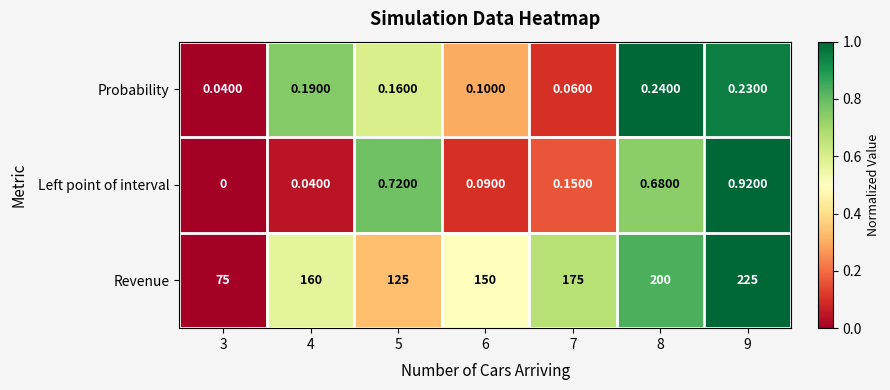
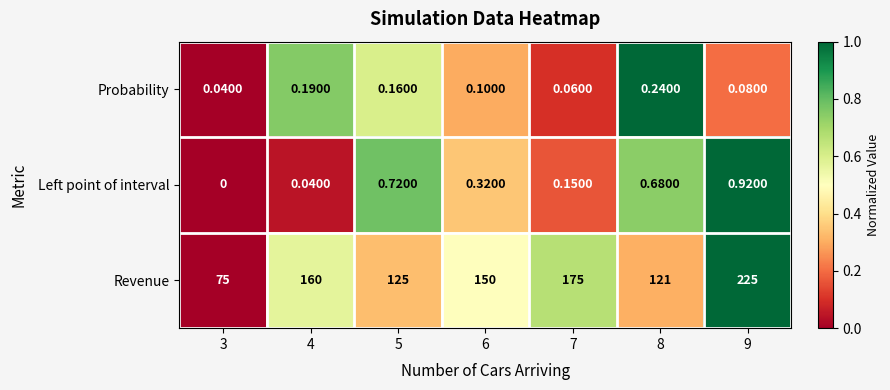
Probability, 9: 0.2300 -> 0.0800
Left point of interval, 6: 0.0900 -> 0.3200
Revenue, 8: 200 -> 121
